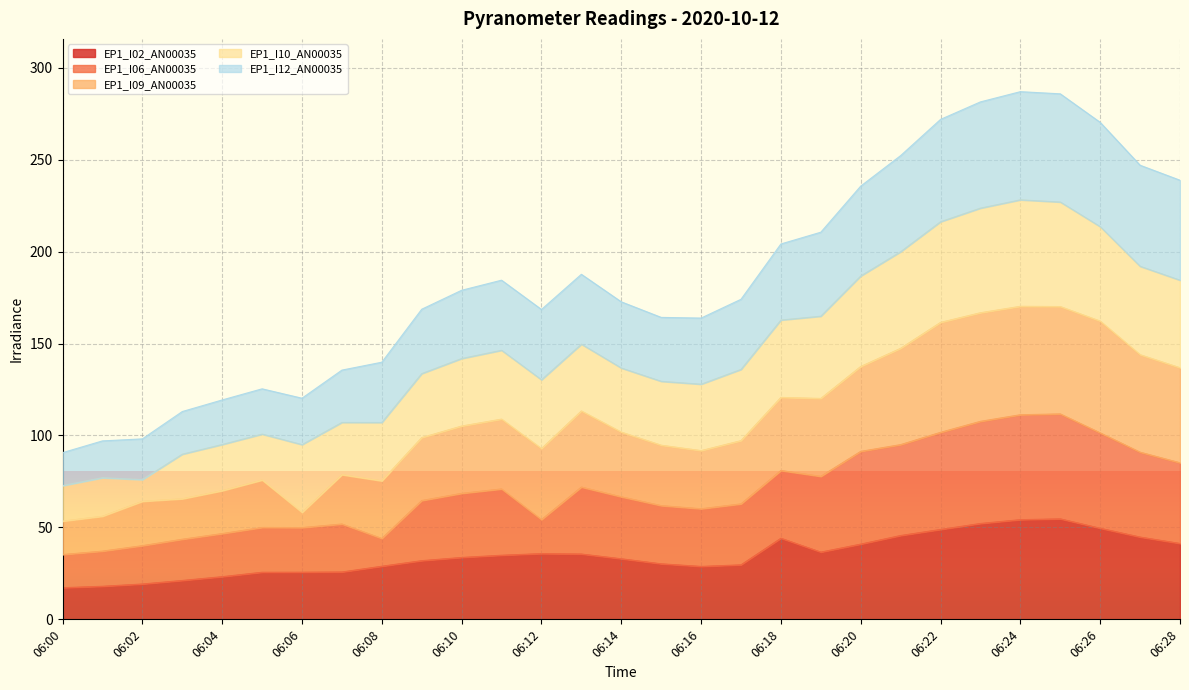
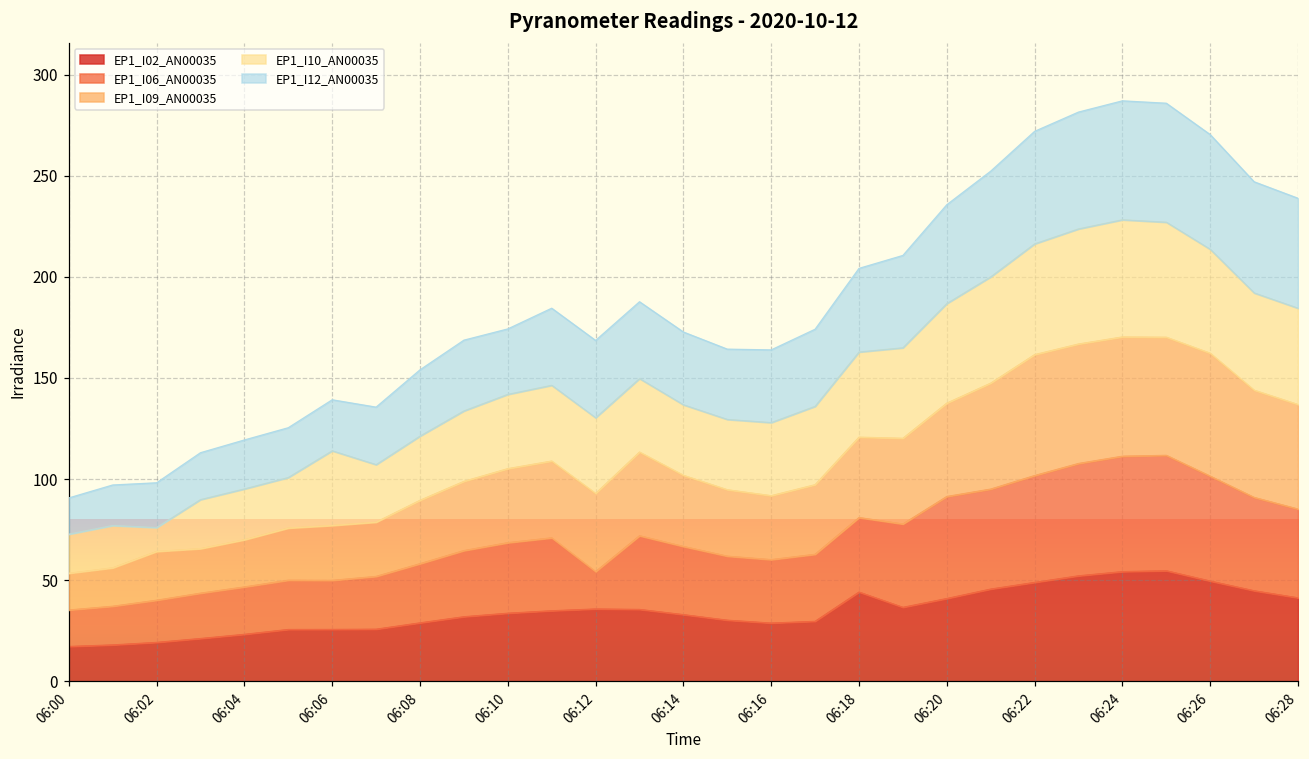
EP1_I09_AN00035, 06:06: 8 -> 27
EP1_I06_AN00035, 06:08: 15 -> 29
EP1_I12_AN00035, 06:10: 37 -> 32
